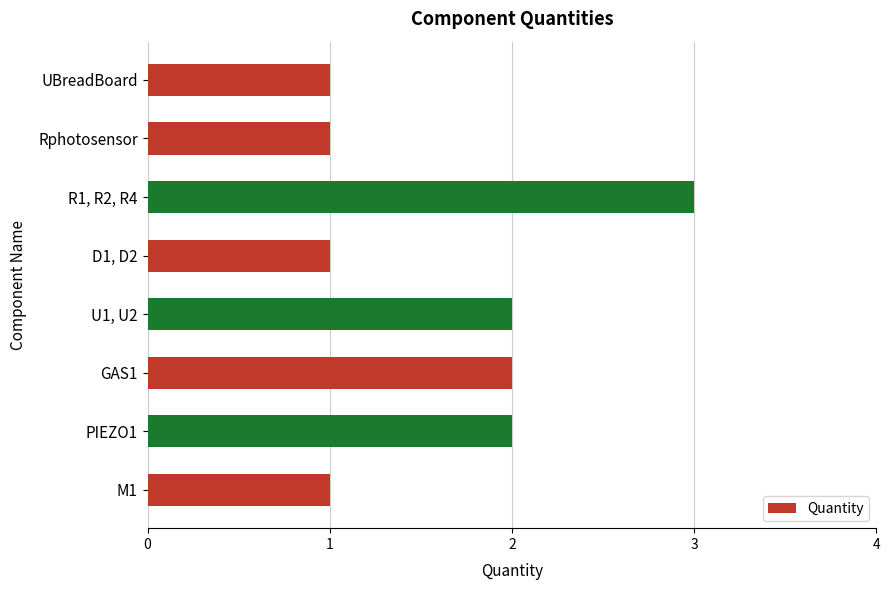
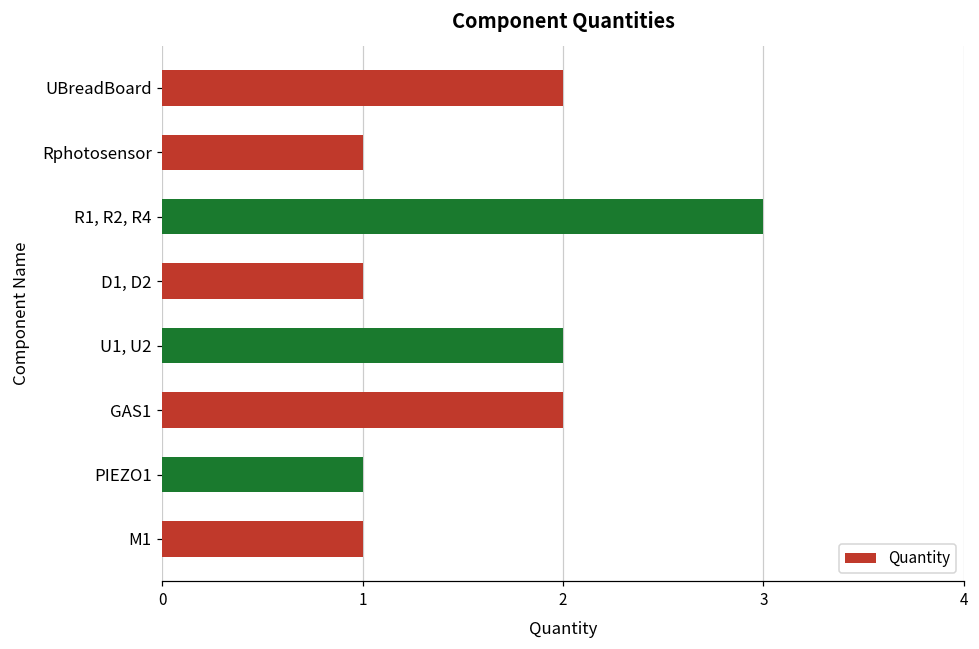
UBreadBoard: 1 -> 2
PIEZO1: 2 -> 1
